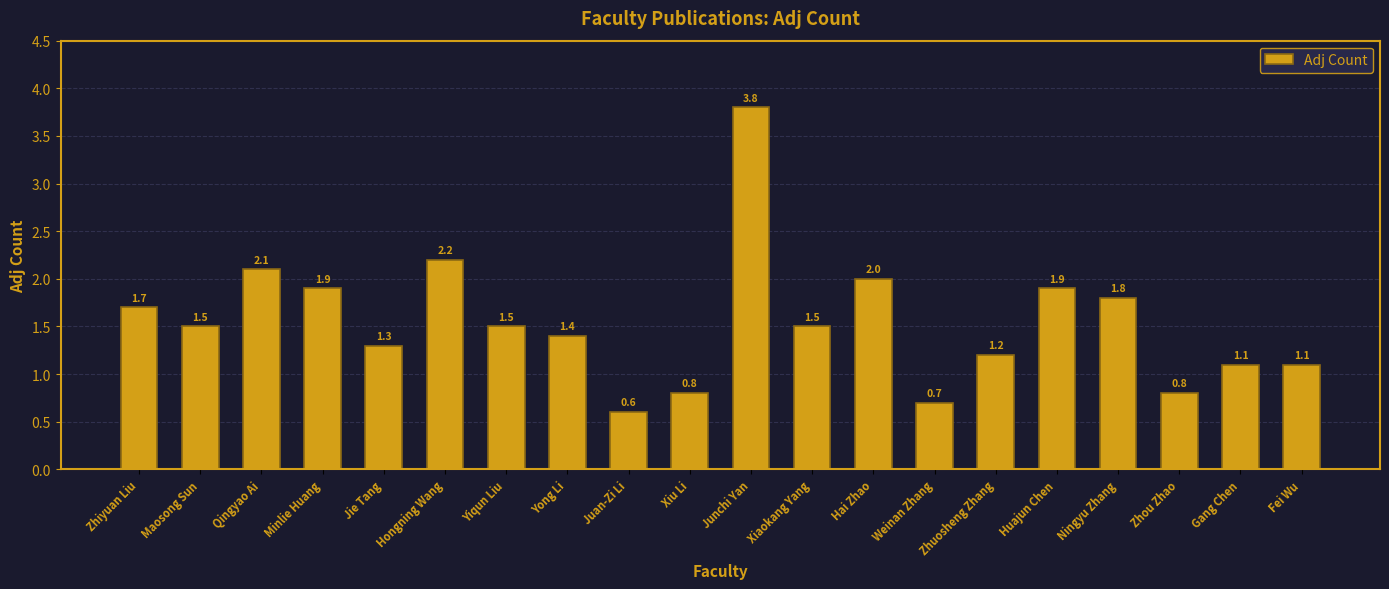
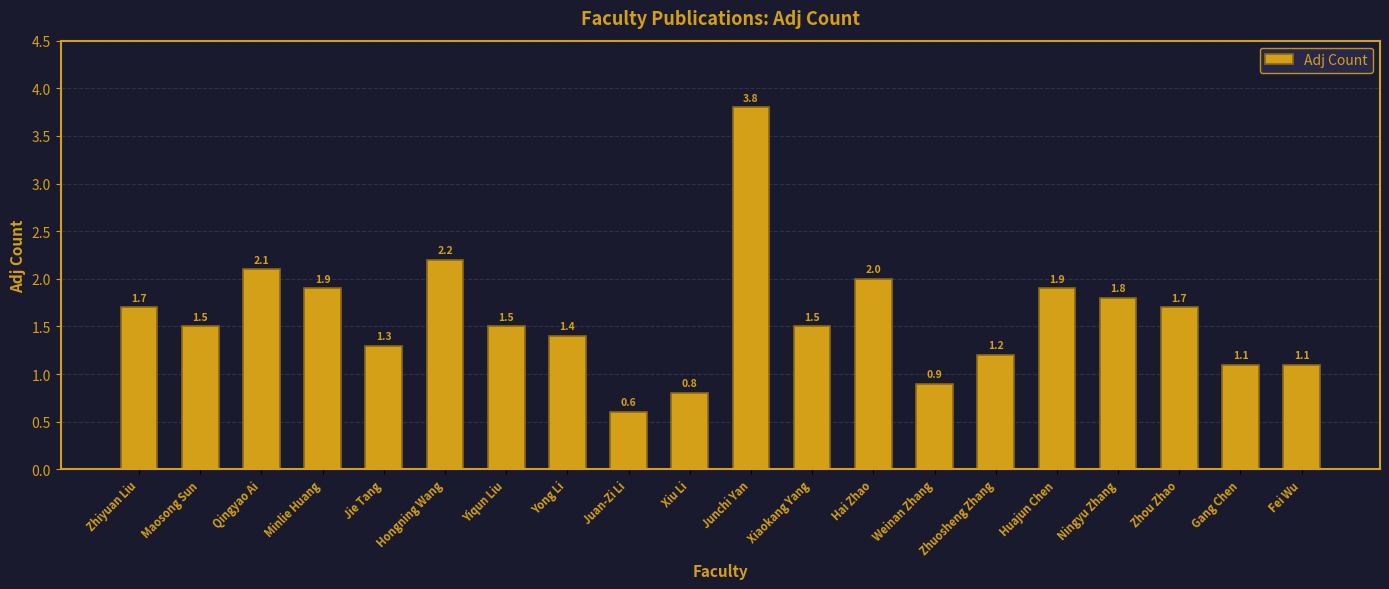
Weinan Zhang: 0.7 -> 0.9
Zhou Zhao: 0.8 -> 1.7
